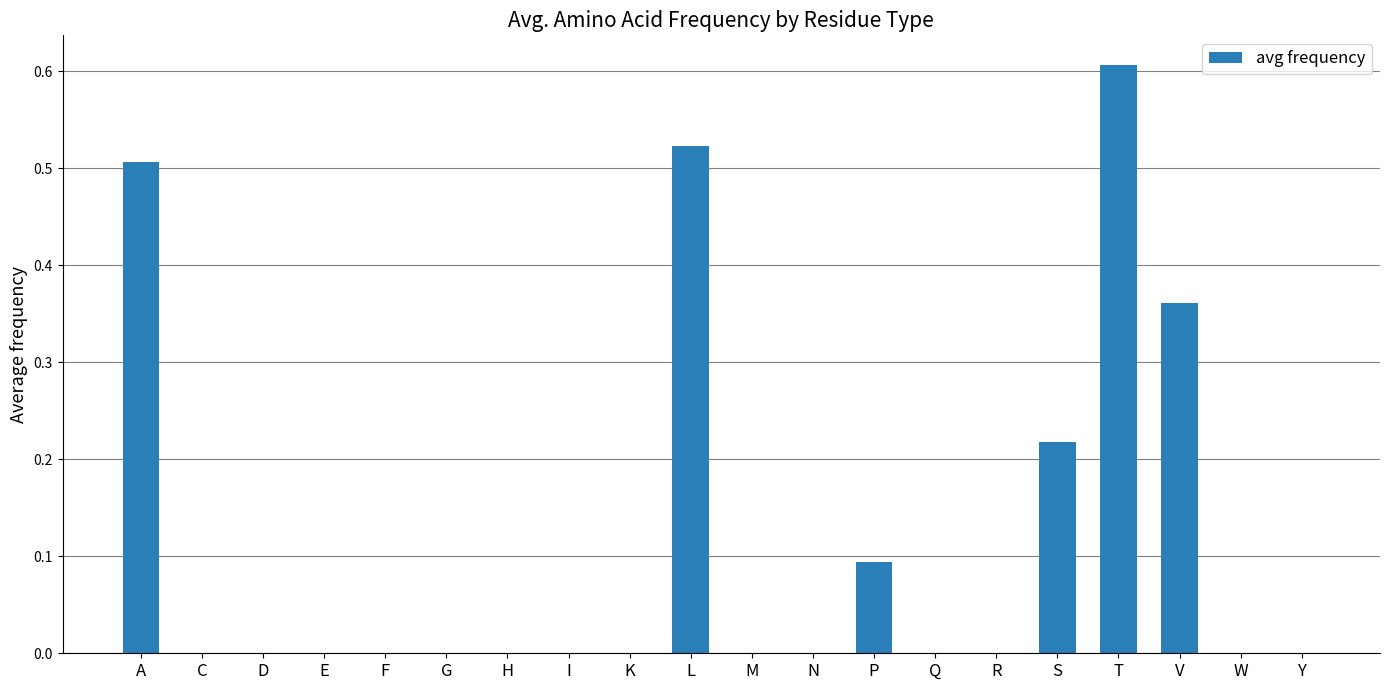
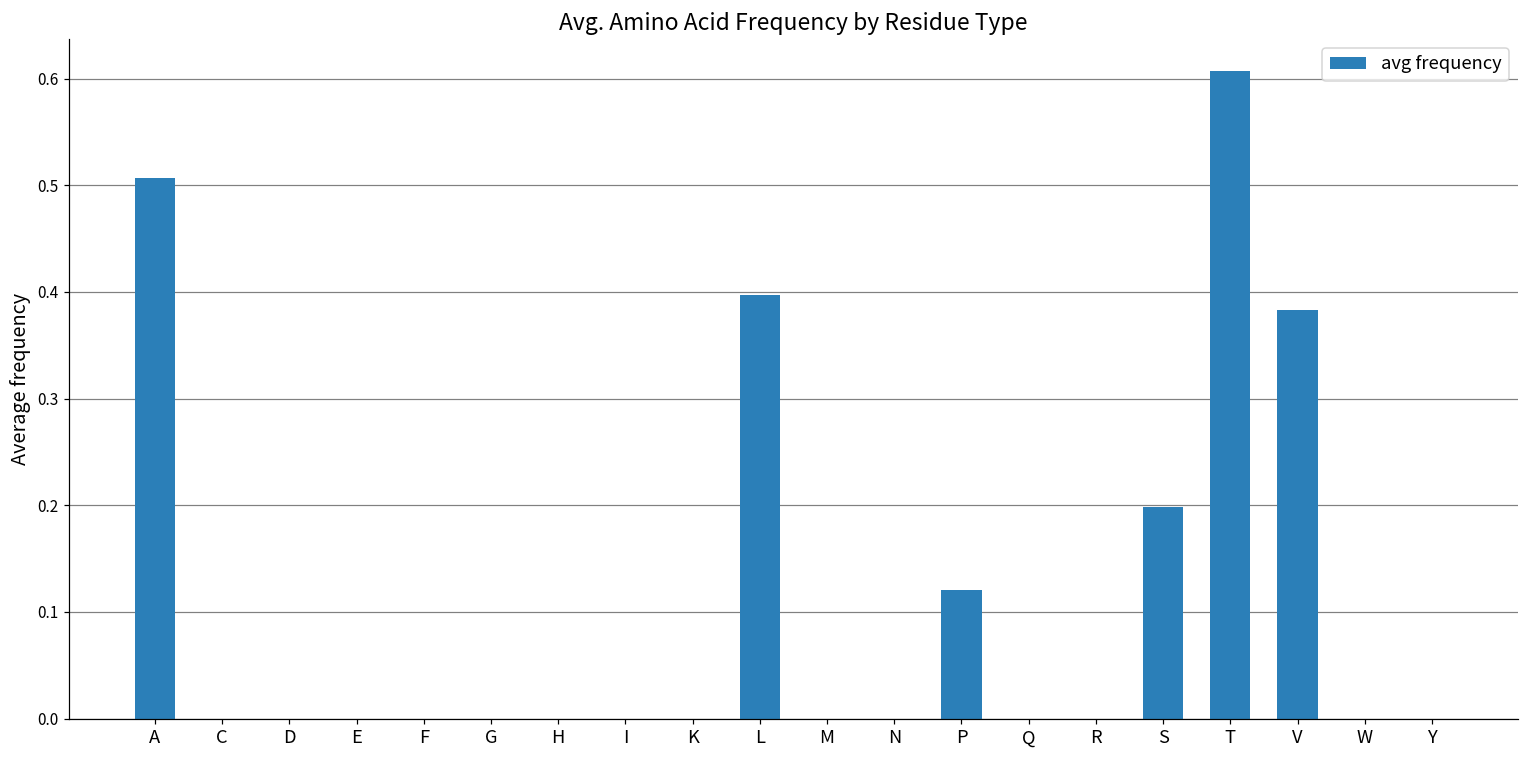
L: 0.52 -> 0.40
P: 0.09 -> 0.12
S: 0.22 -> 0.20
V: 0.36 -> 0.38
